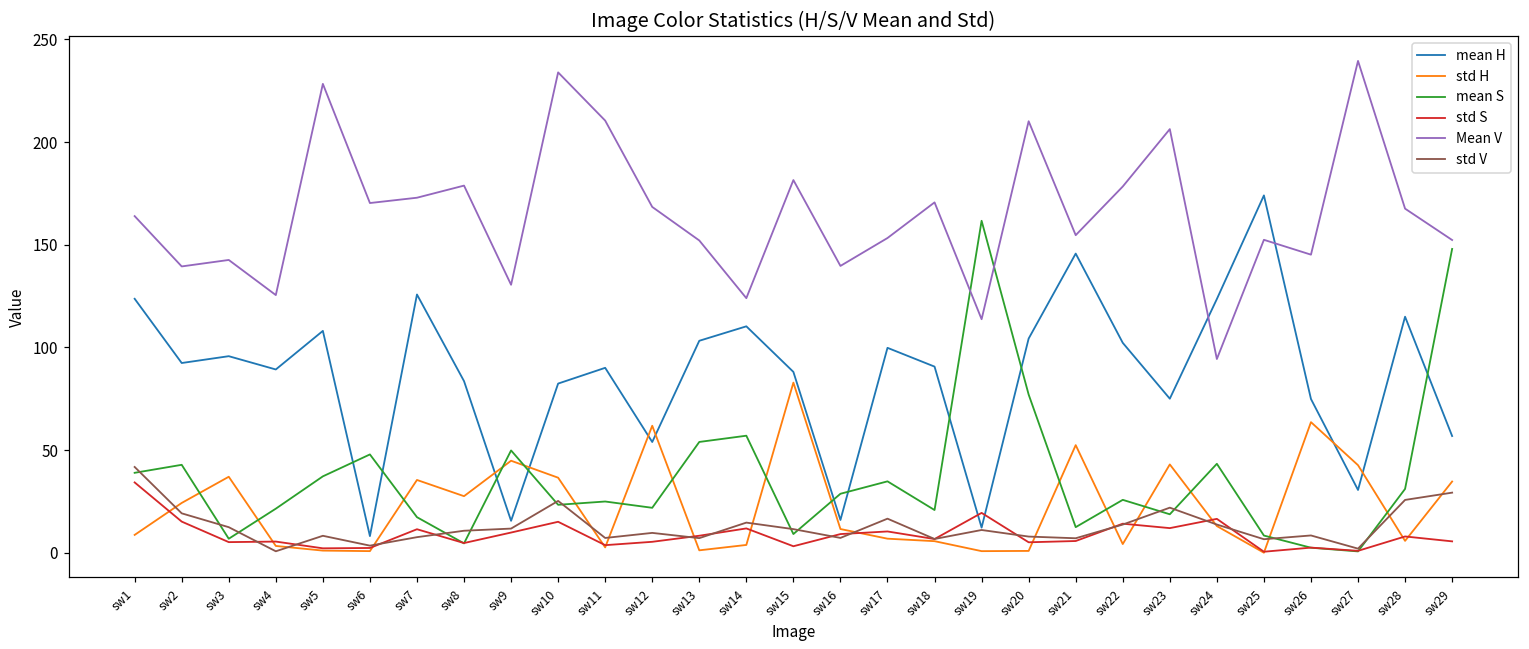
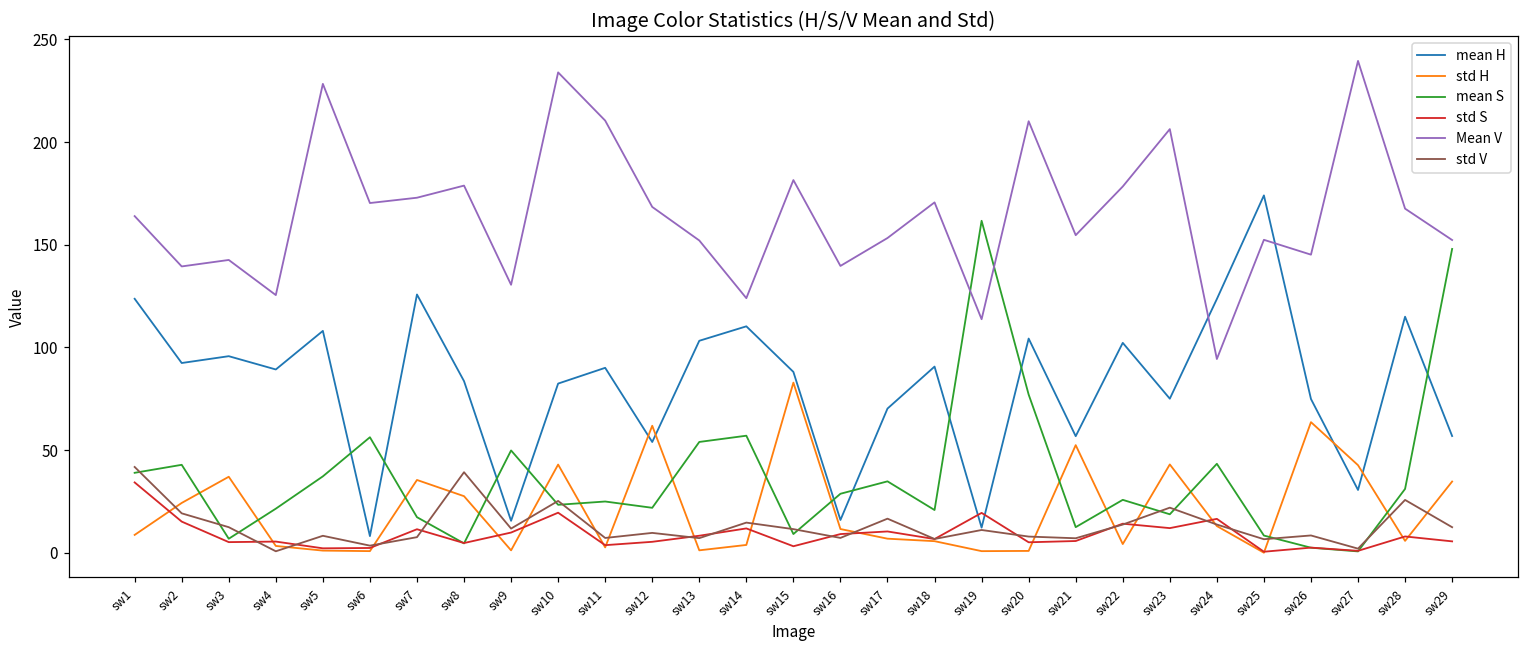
mean S, sw6: 48 -> 56
std V, sw8: 11 -> 39
std H, sw9: 45 -> 1
std H, sw10: 37 -> 43
std S, sw10: 15 -> 19
mean H, sw17: 100 -> 70
mean H, sw21: 146 -> 57
std V, sw29: 29 -> 12
